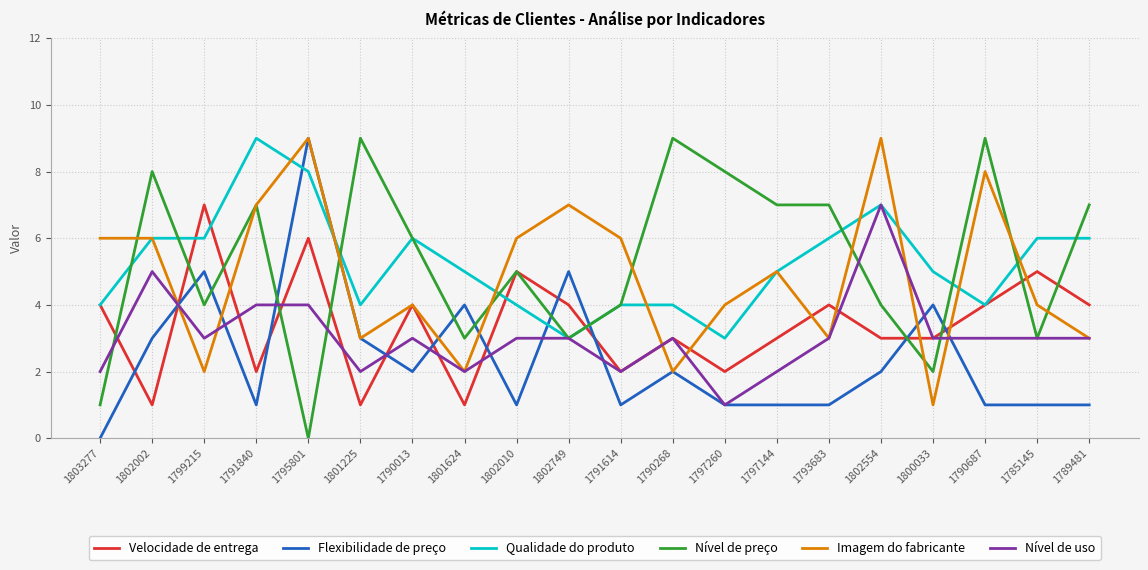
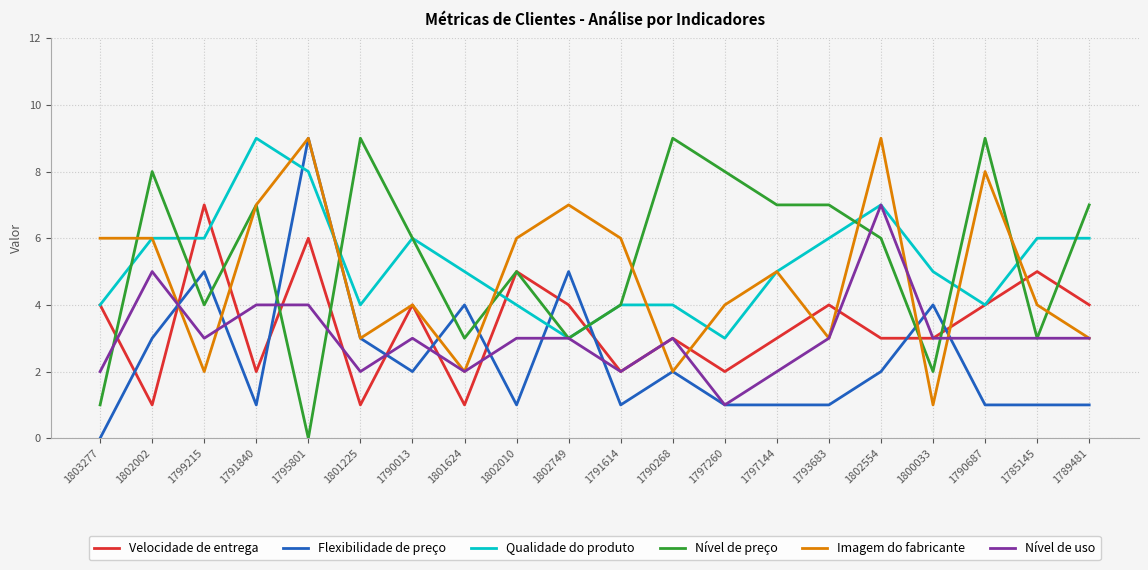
Nível de preço, 1802554: 4 -> 6
